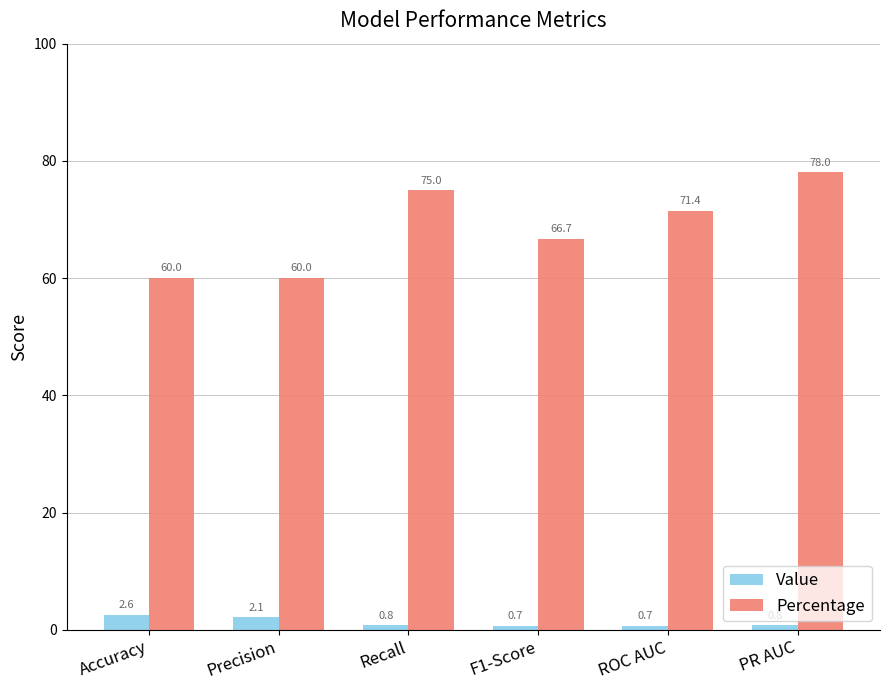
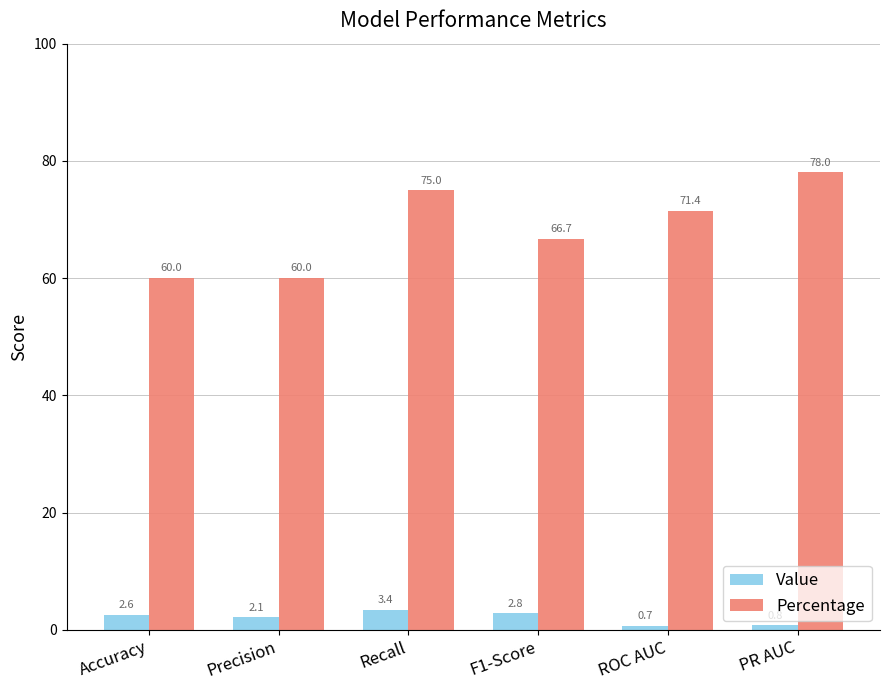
Value, Recall: 0.8 -> 3.4
Value, F1-Score: 0.7 -> 2.8
